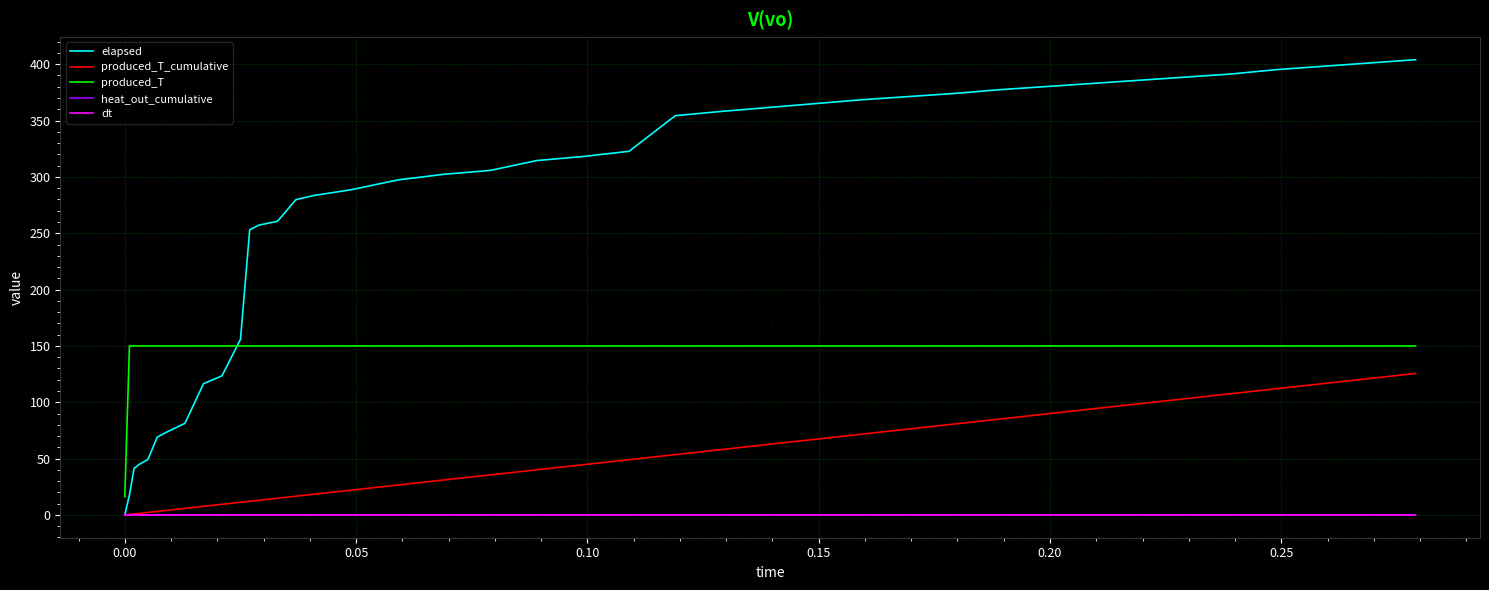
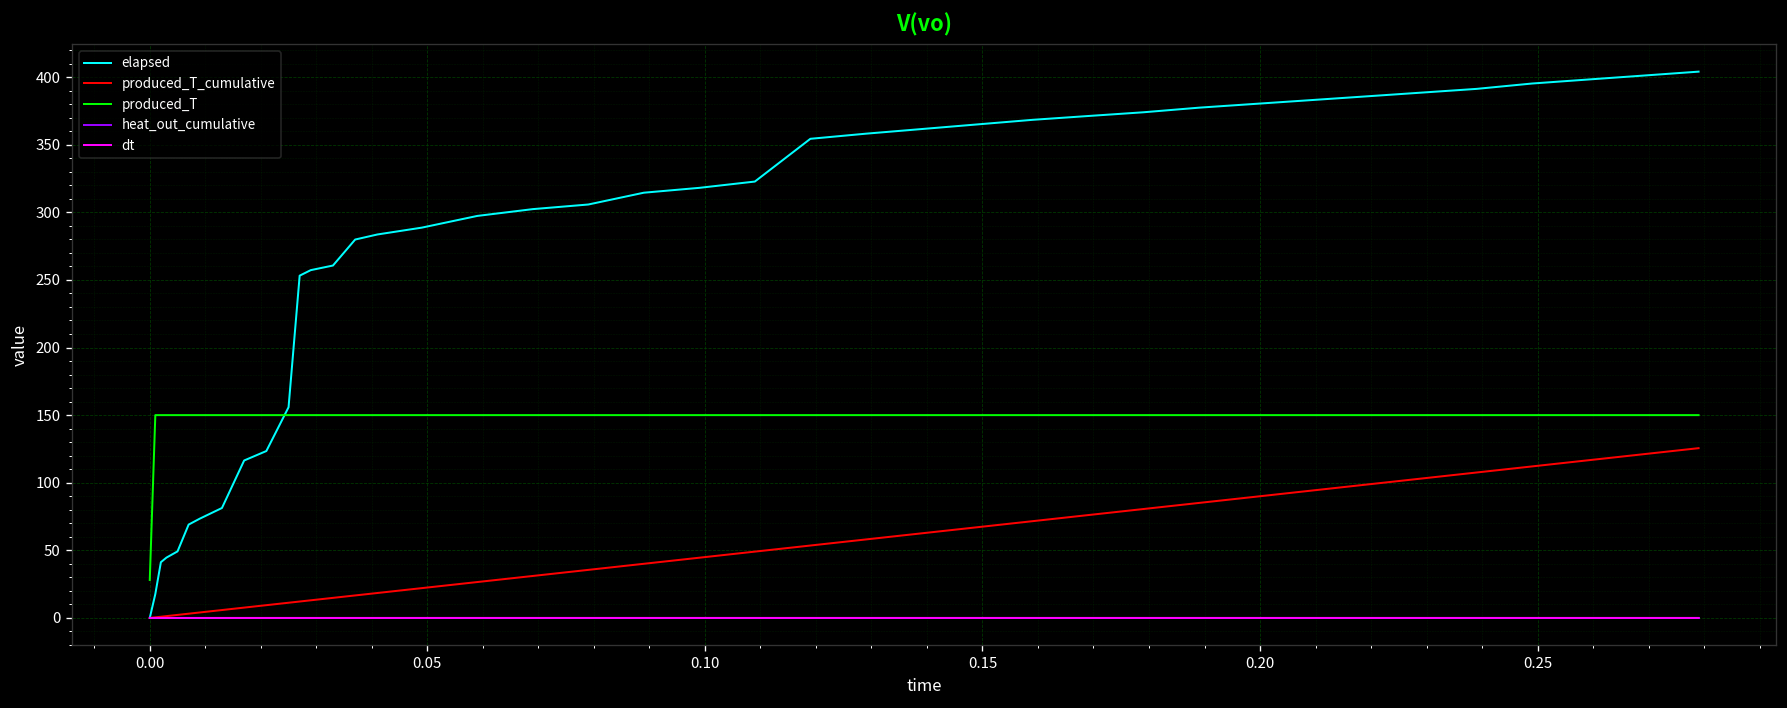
produced_T, 0.00: 16 -> 28
